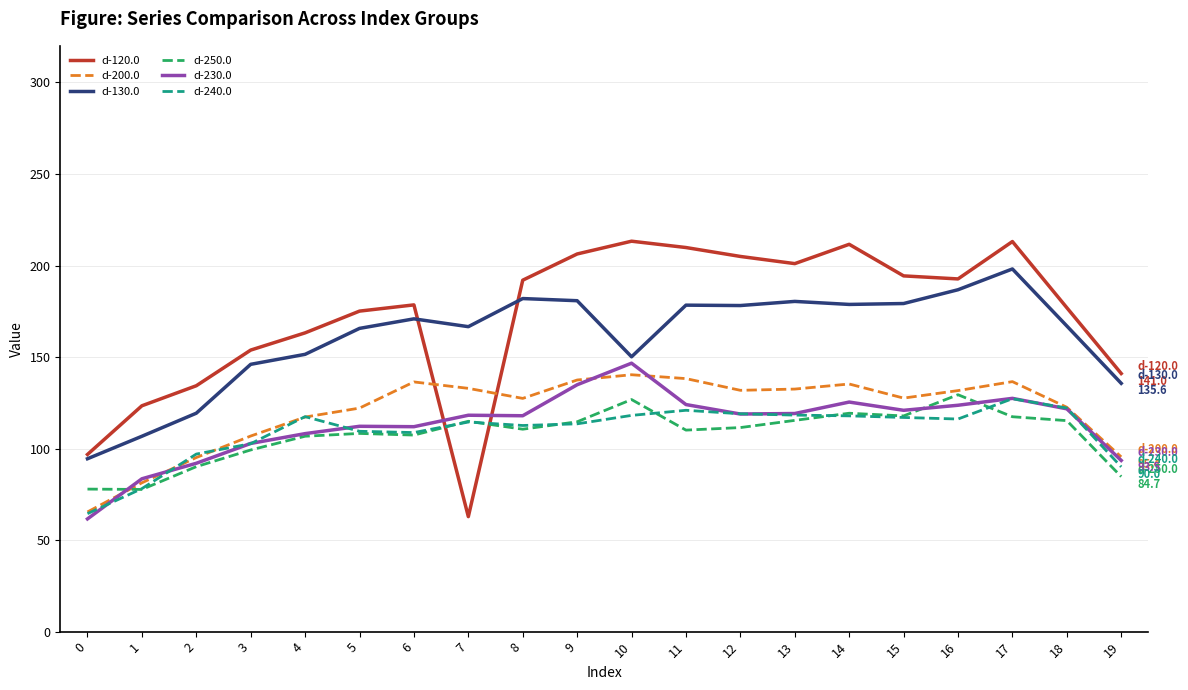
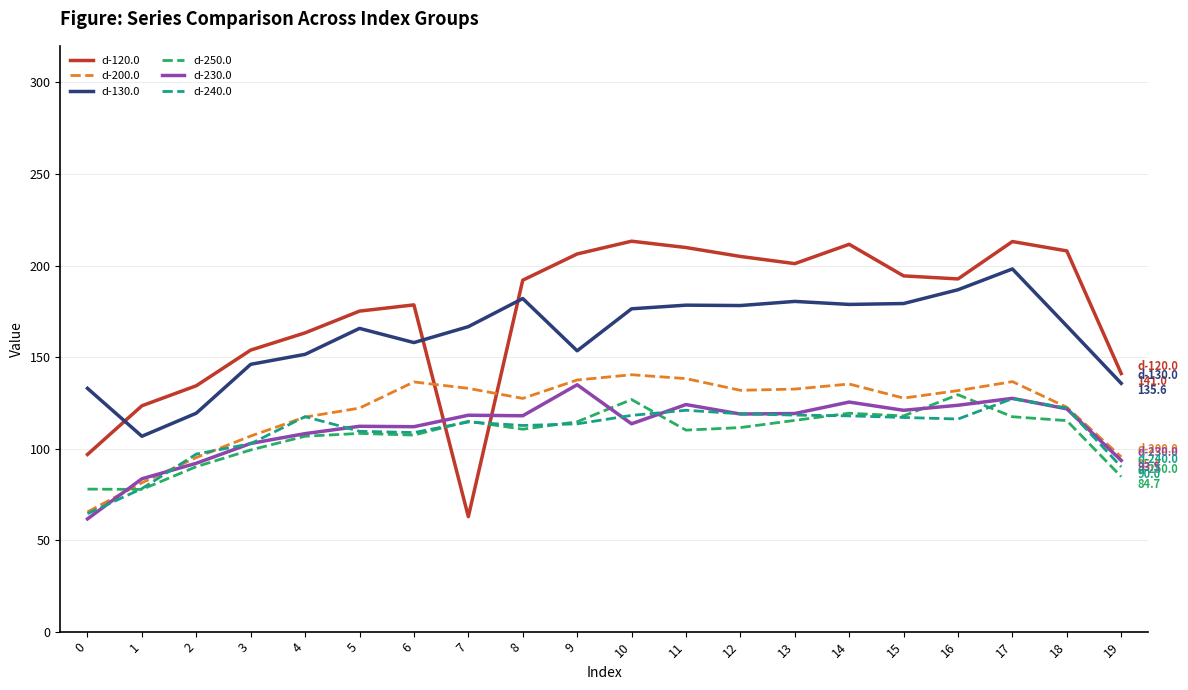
d-130.0, 0: 94 -> 133
d-130.0, 6: 171 -> 158
d-130.0, 9: 181 -> 153
d-130.0, 10: 150 -> 176
d-230.0, 10: 147 -> 114
d-120.0, 18: 177 -> 208
